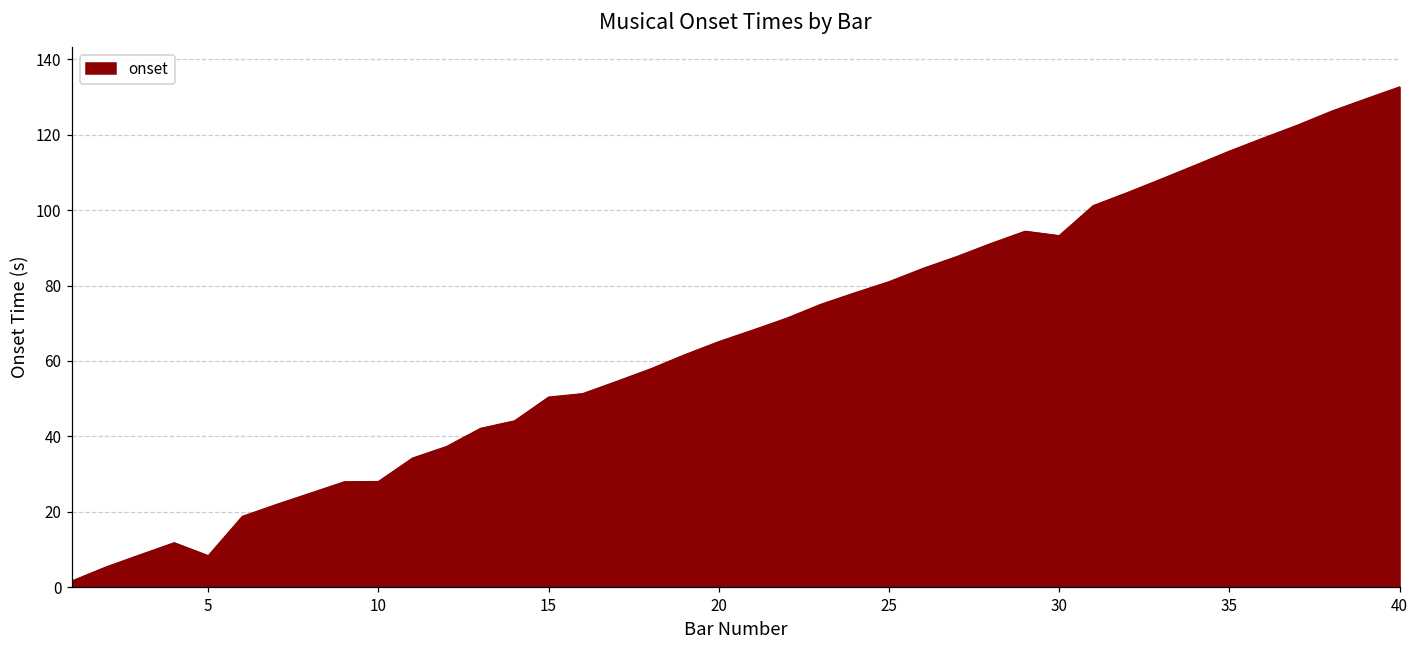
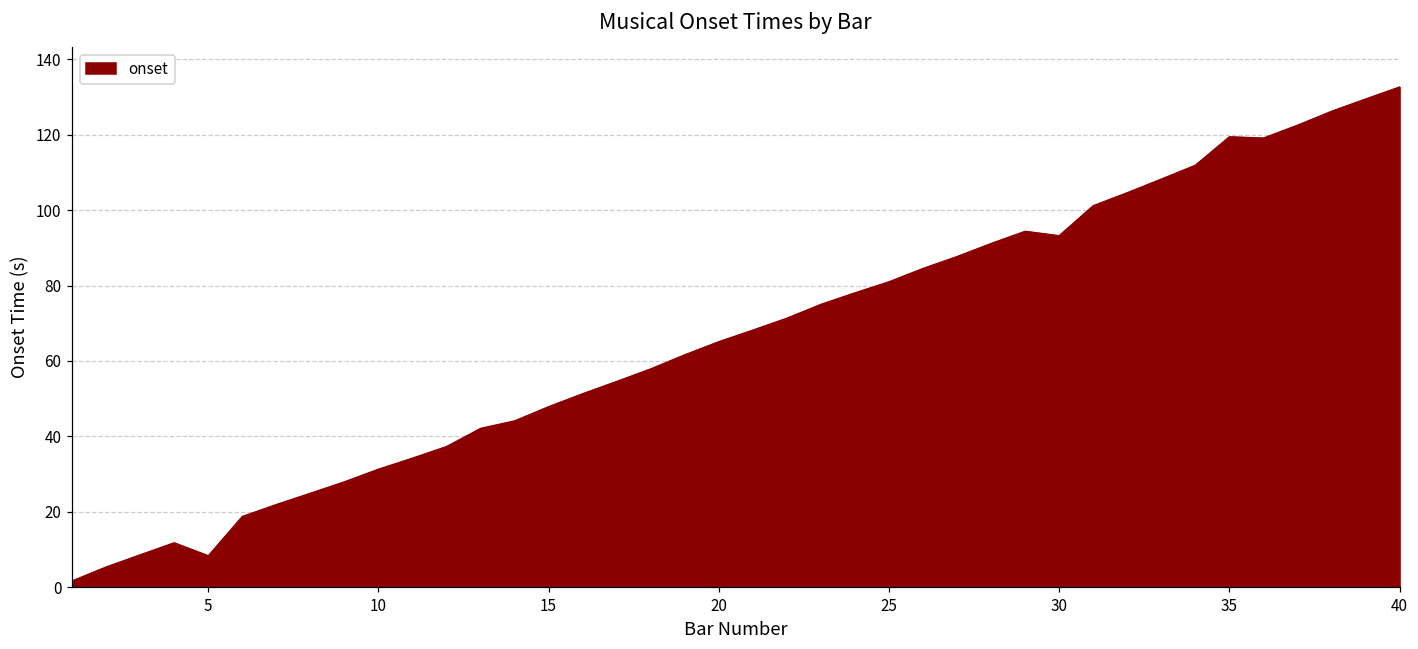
10: 28 -> 31
15: 50 -> 48
35: 116 -> 120
